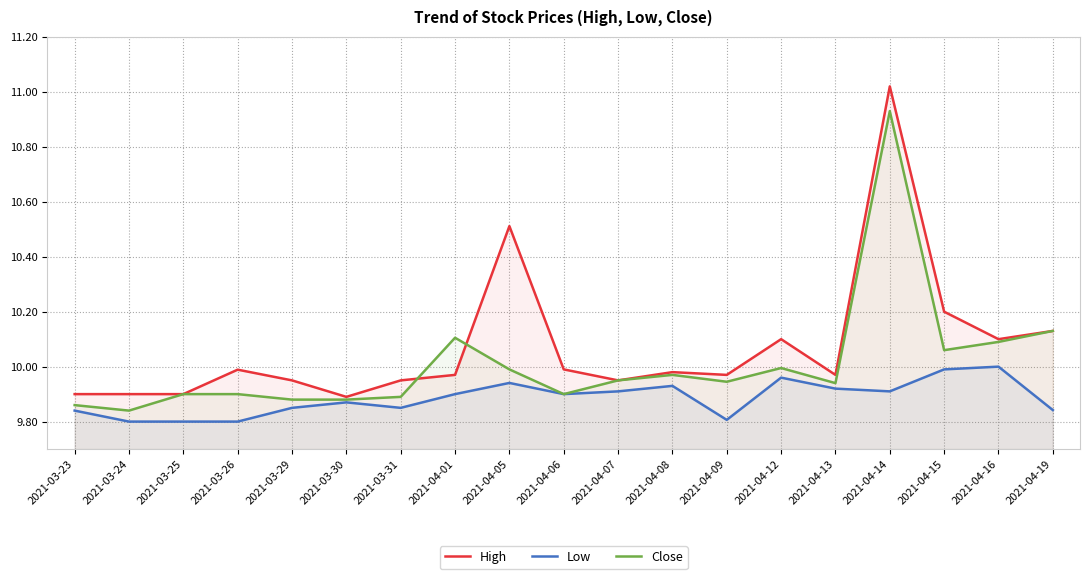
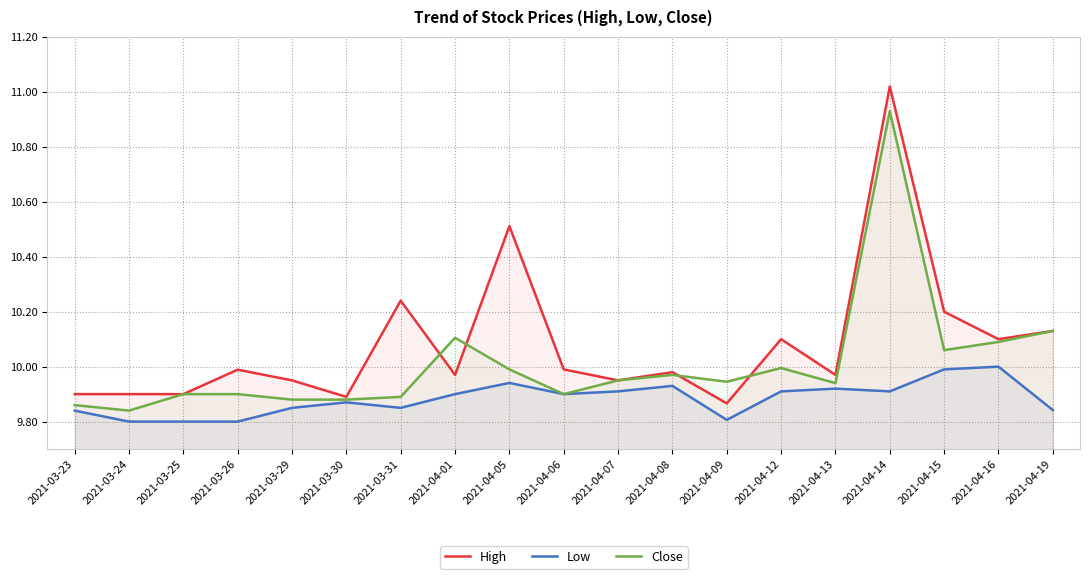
High, 2021-03-31: 9.95 -> 10.24
High, 2021-04-09: 9.97 -> 9.87
Low, 2021-04-12: 9.96 -> 9.91
